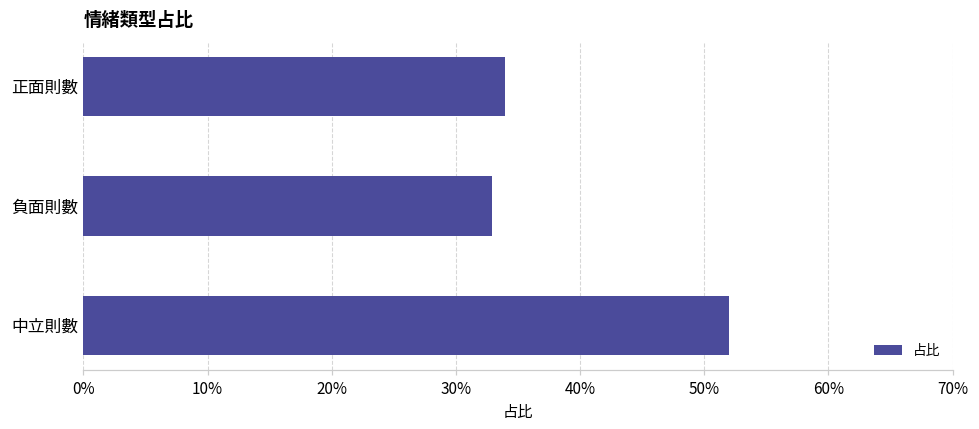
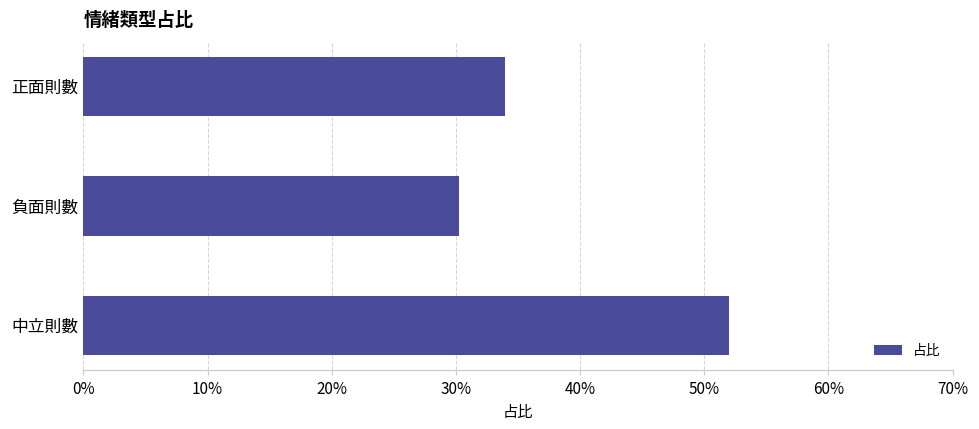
負面則數: 32.9% -> 30.2%
